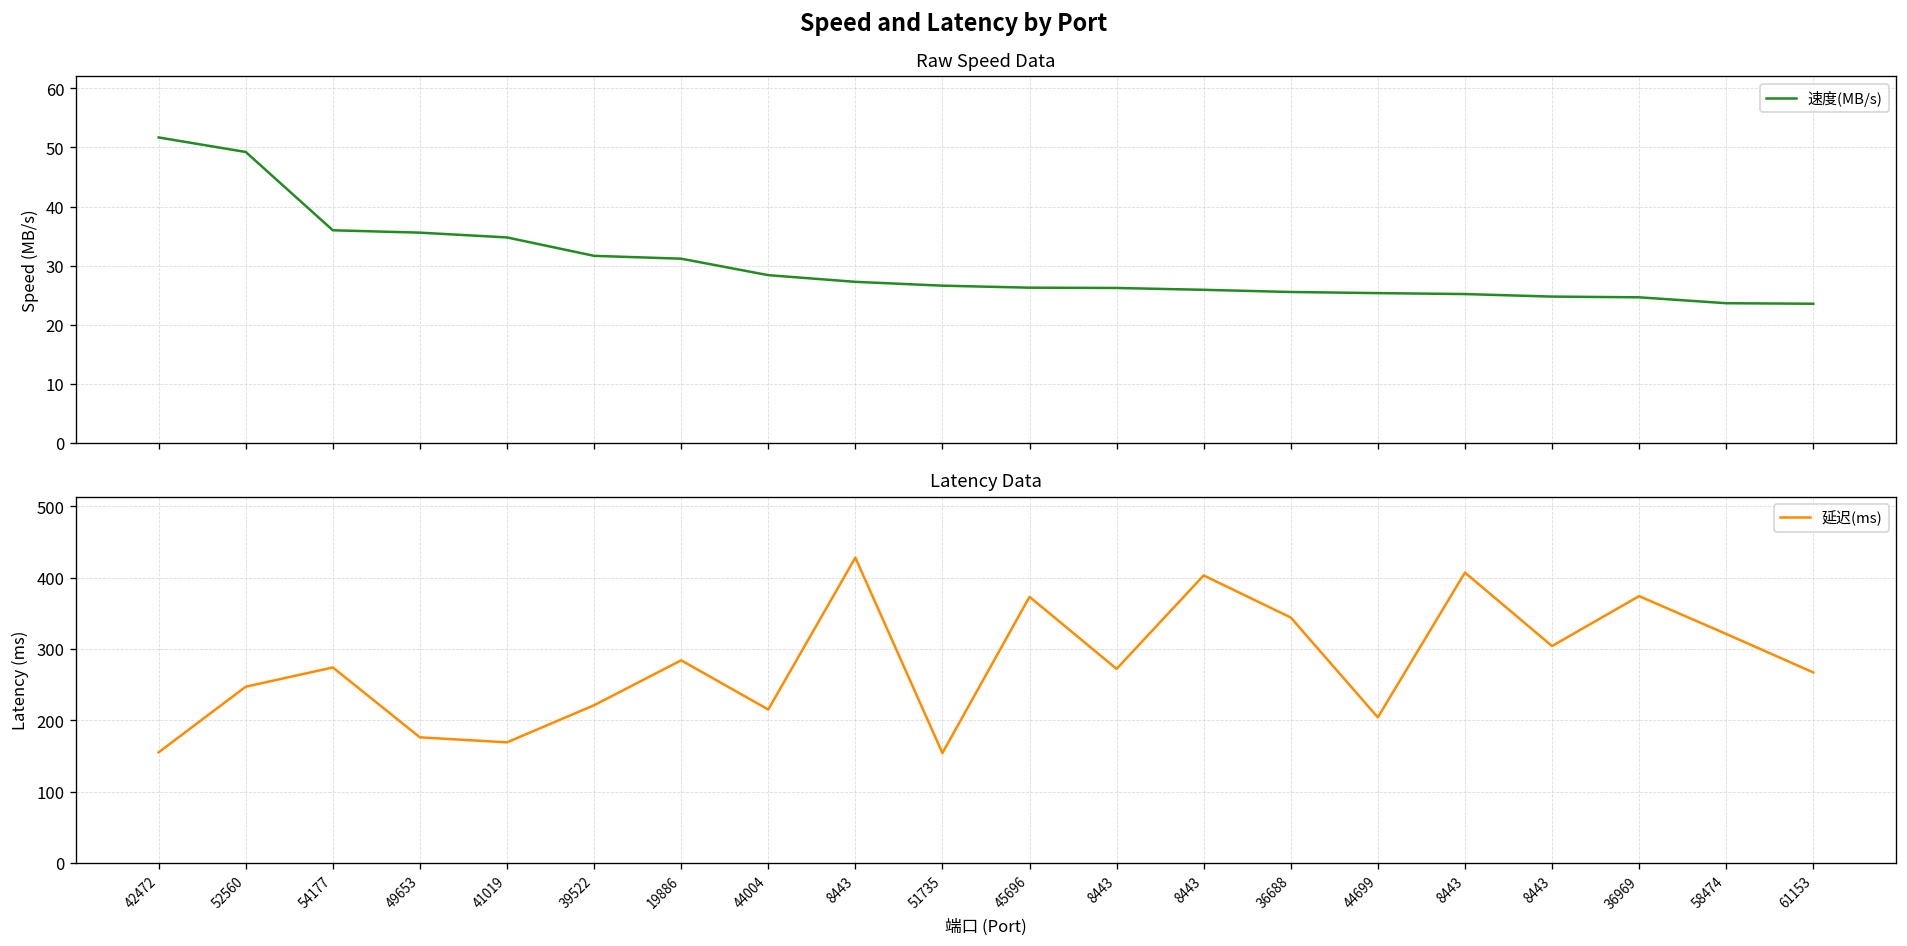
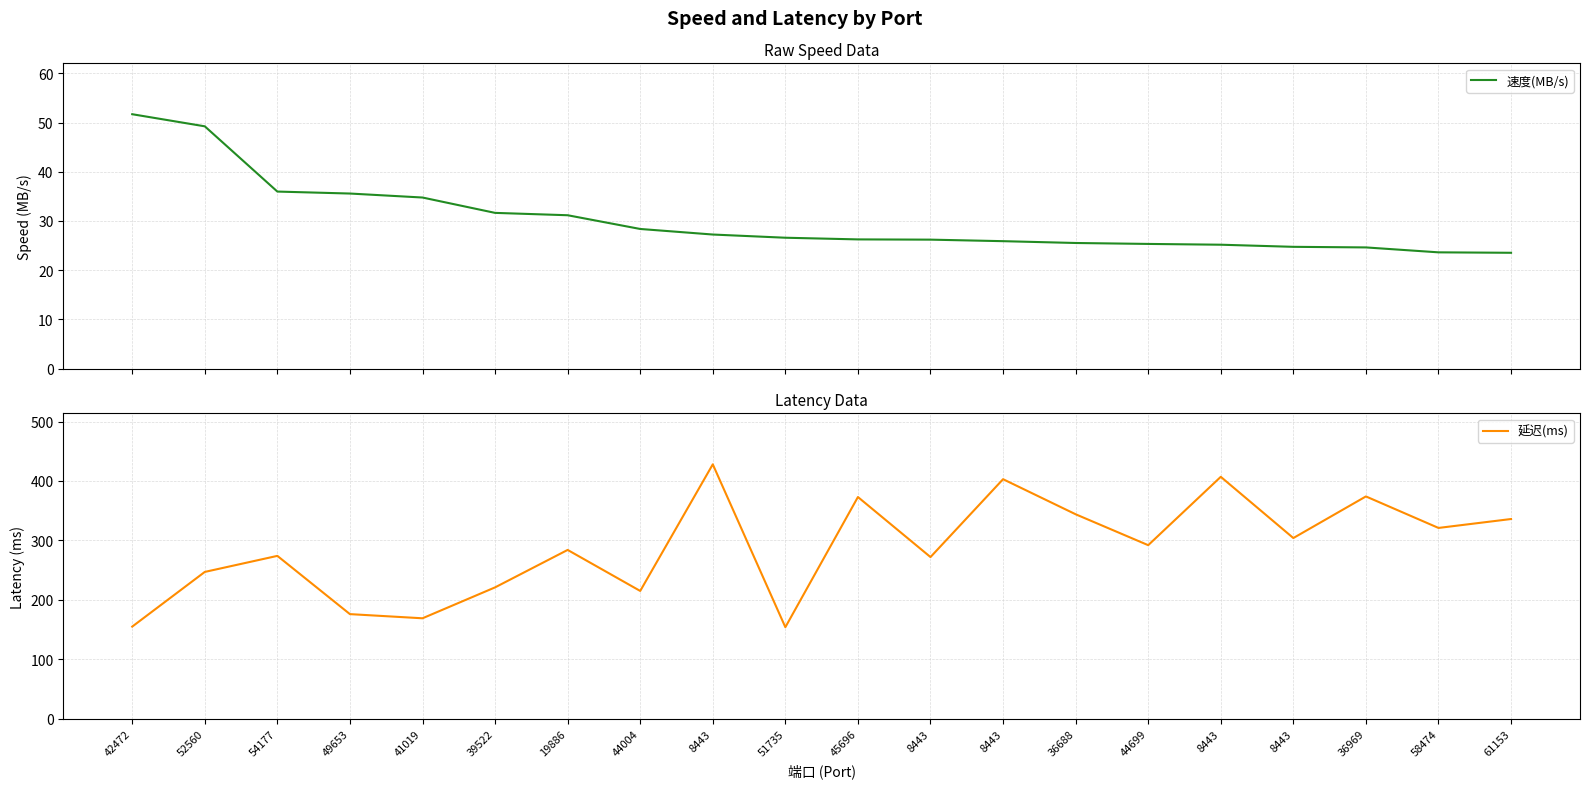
Latency Data, 44699: 200 -> 290
Latency Data, 61153: 270 -> 340
